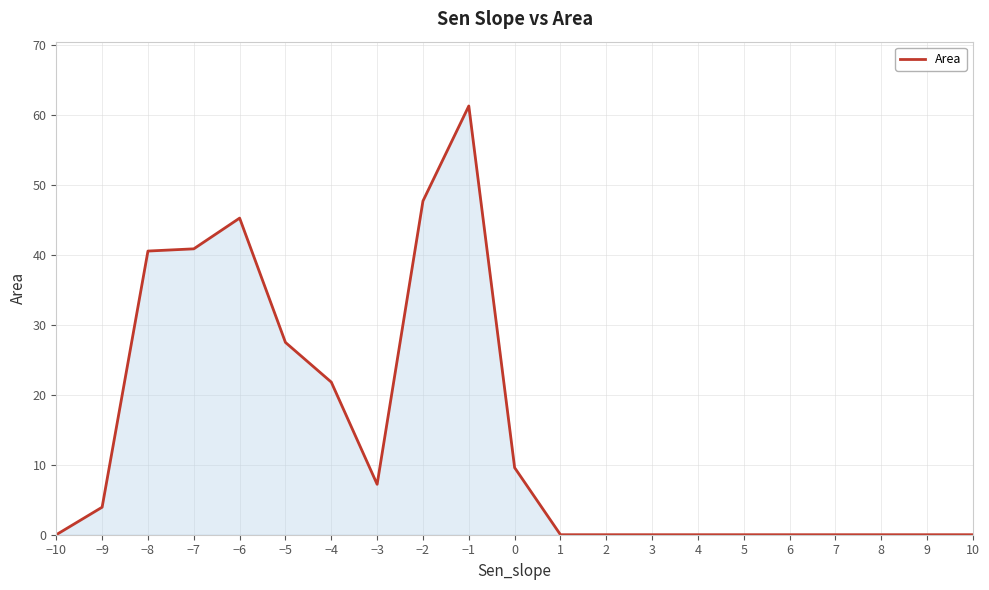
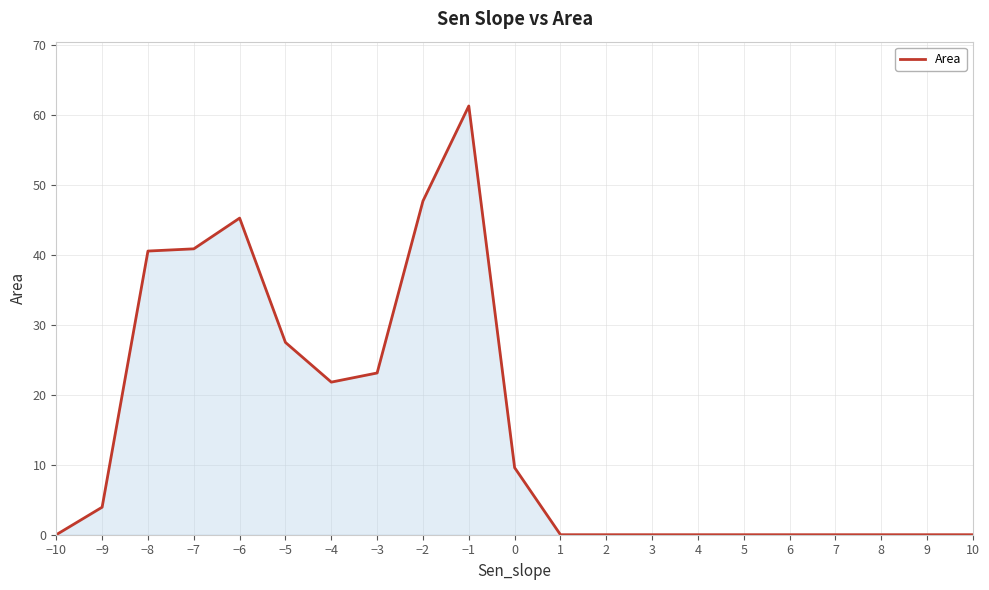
−3: 7 -> 23
